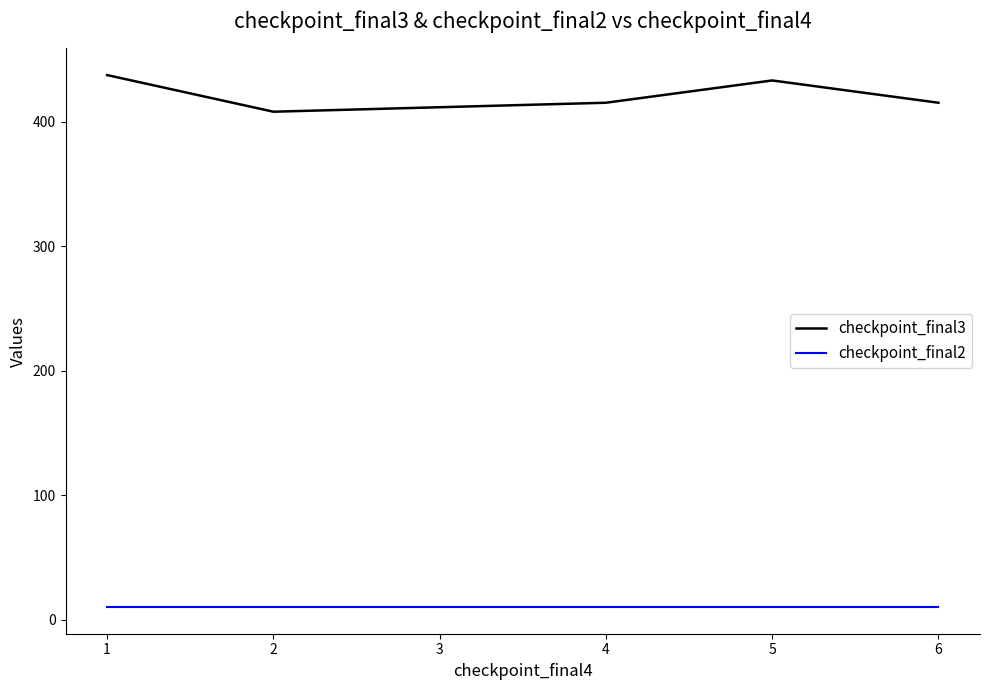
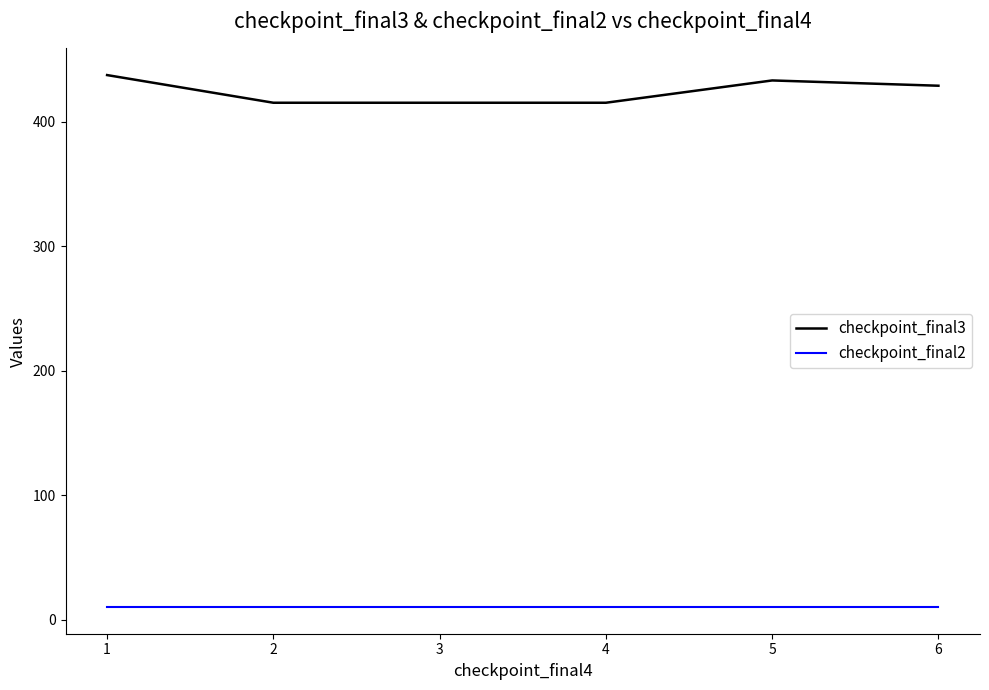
checkpoint_final3, 2: 408 -> 415
checkpoint_final3, 6: 415 -> 429
